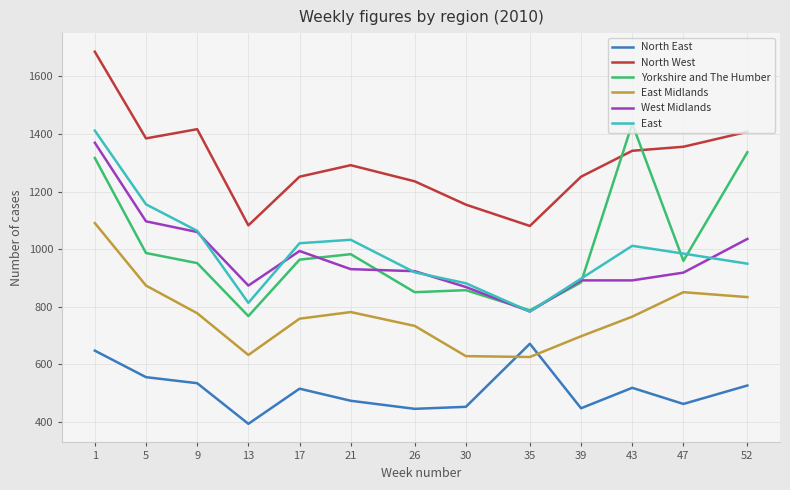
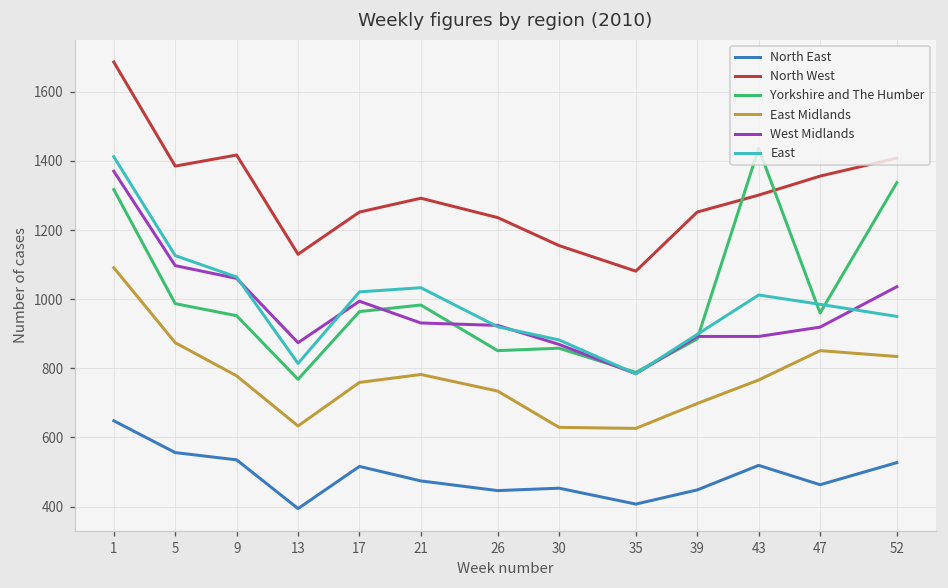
East, 5: 1160 -> 1130
North West, 13: 1080 -> 1130
North East, 35: 670 -> 410
North West, 43: 1340 -> 1300
